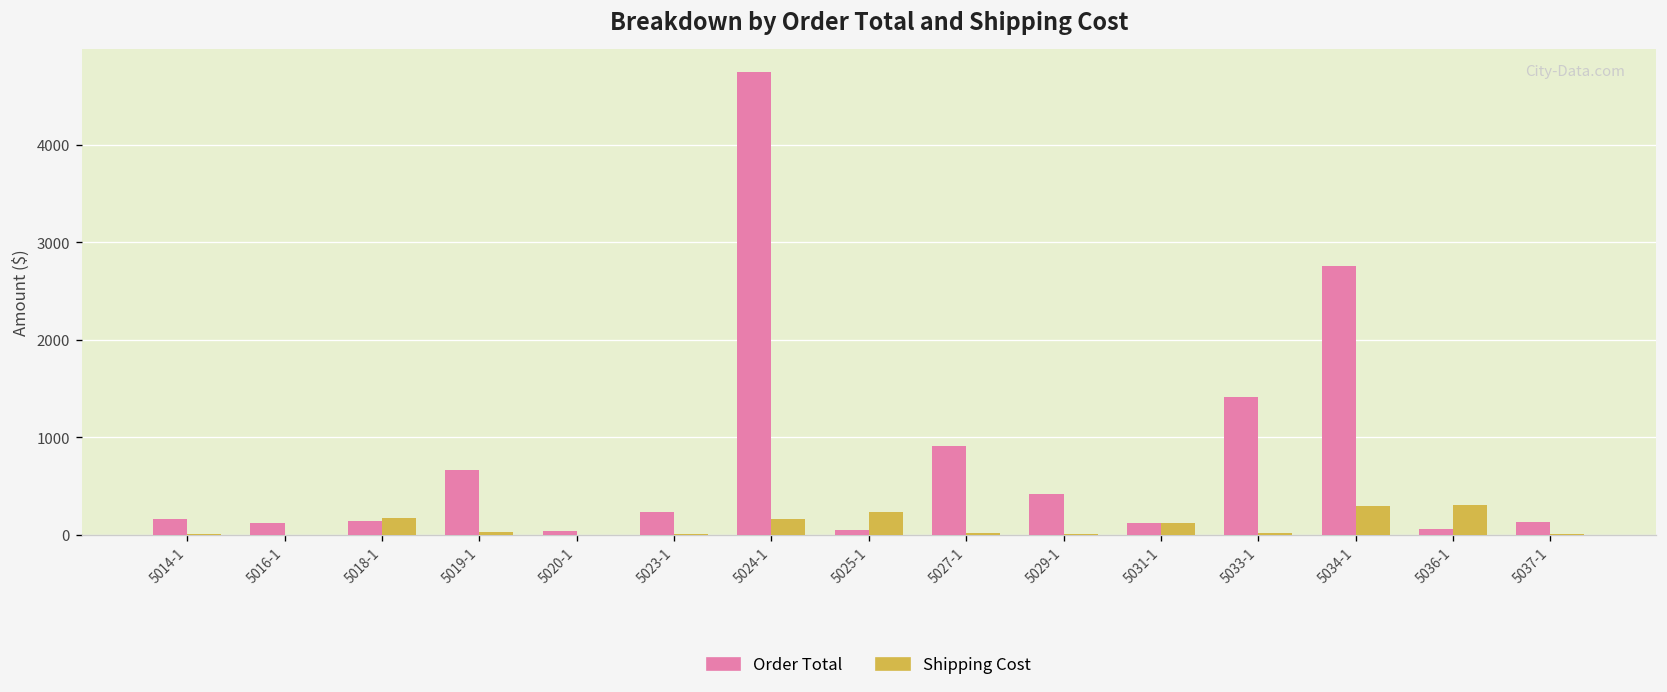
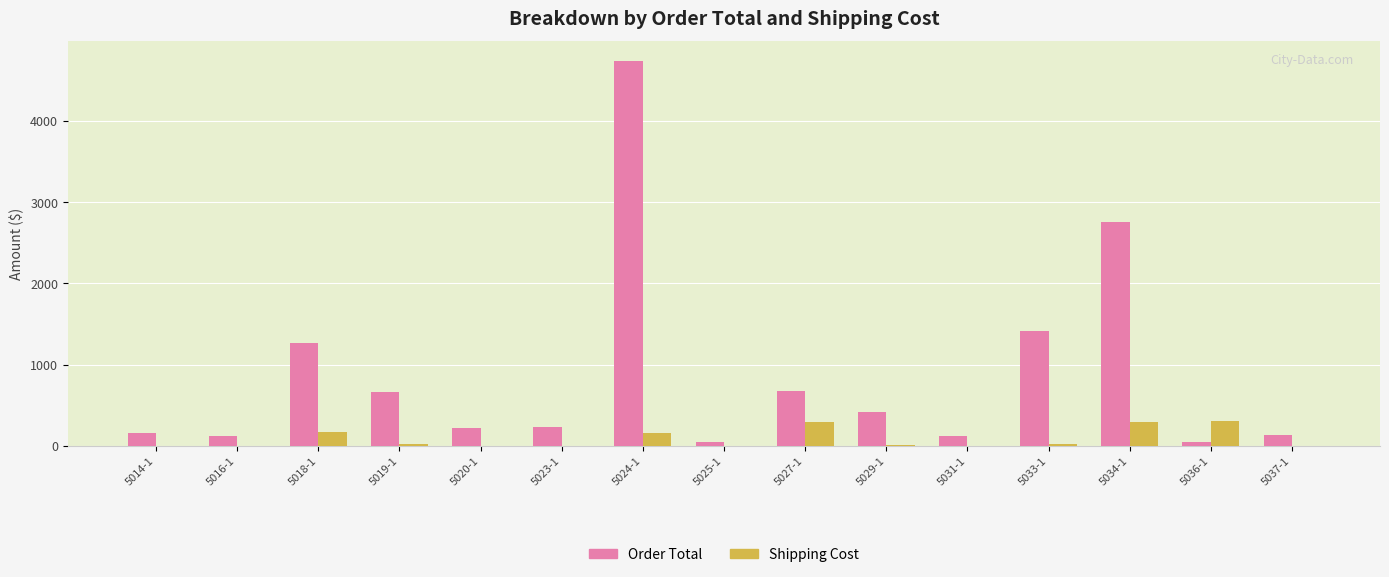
Order Total, 5018-1: 100 -> 1300
Order Total, 5020-1: 0 -> 200
Shipping Cost, 5025-1: 200 -> 0
Order Total, 5027-1: 900 -> 700
Shipping Cost, 5027-1: 0 -> 300
Shipping Cost, 5031-1: 100 -> 0
